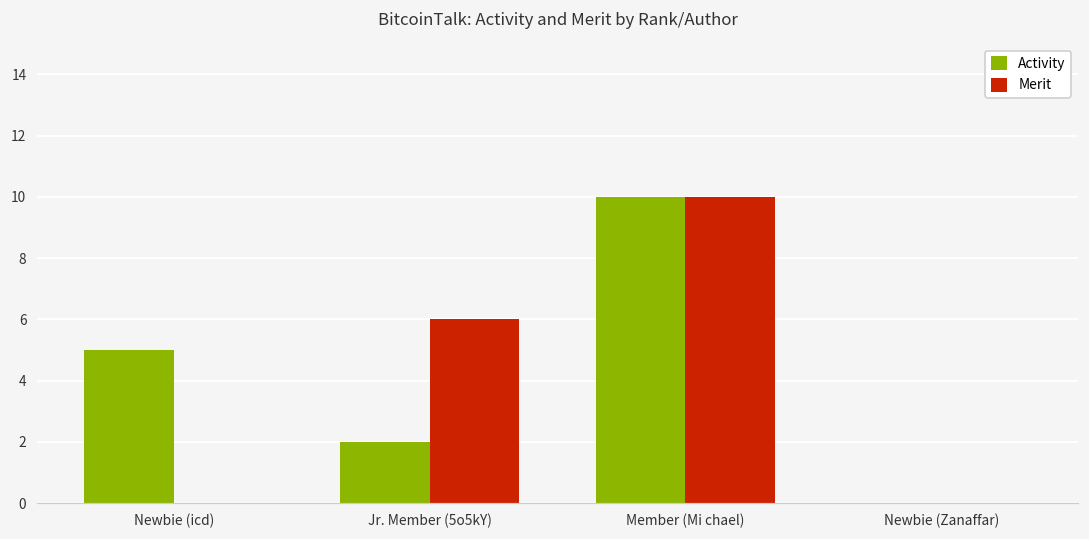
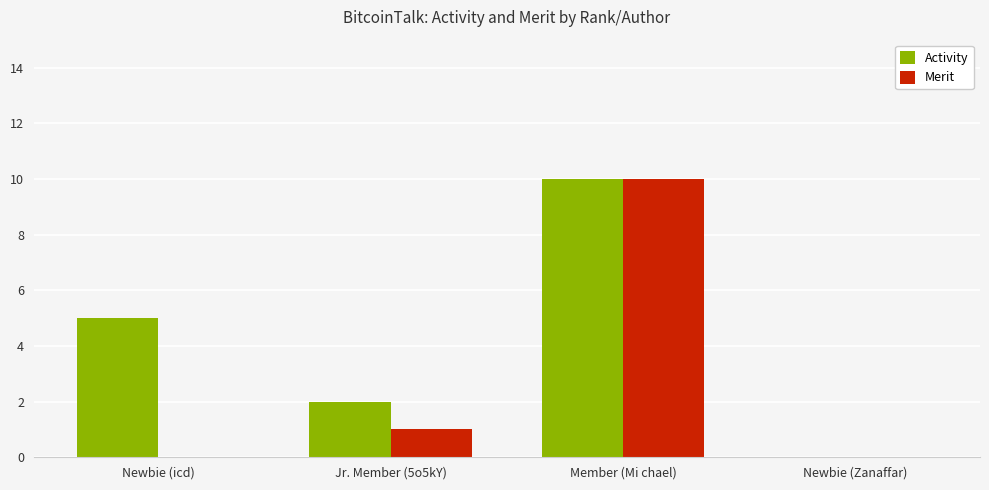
Merit, Jr. Member (5o5kY): 6 -> 1
